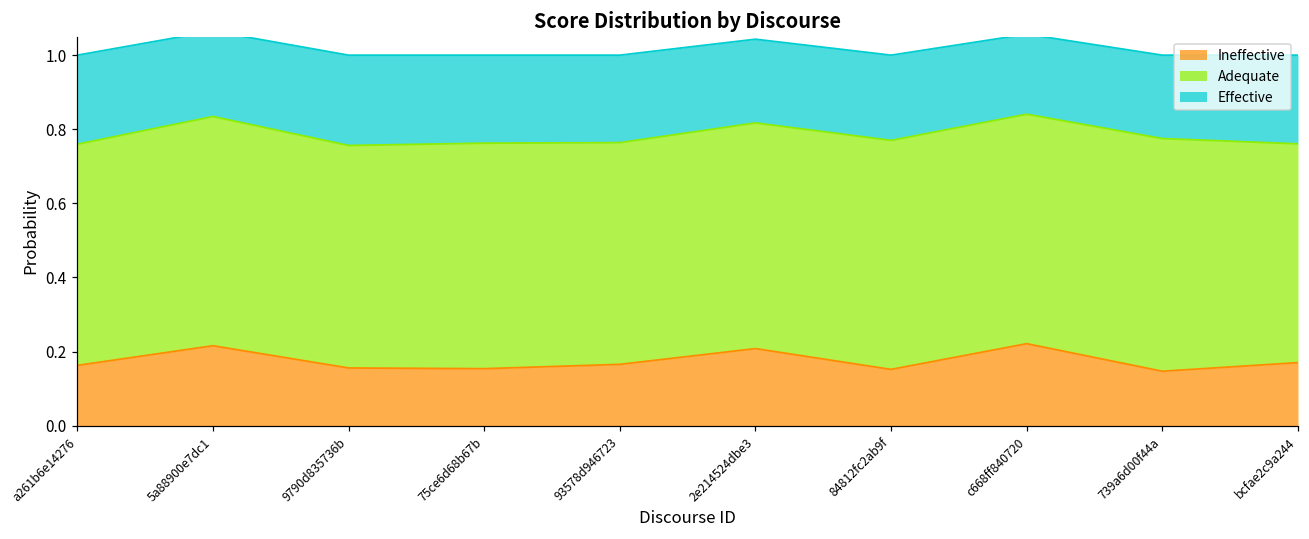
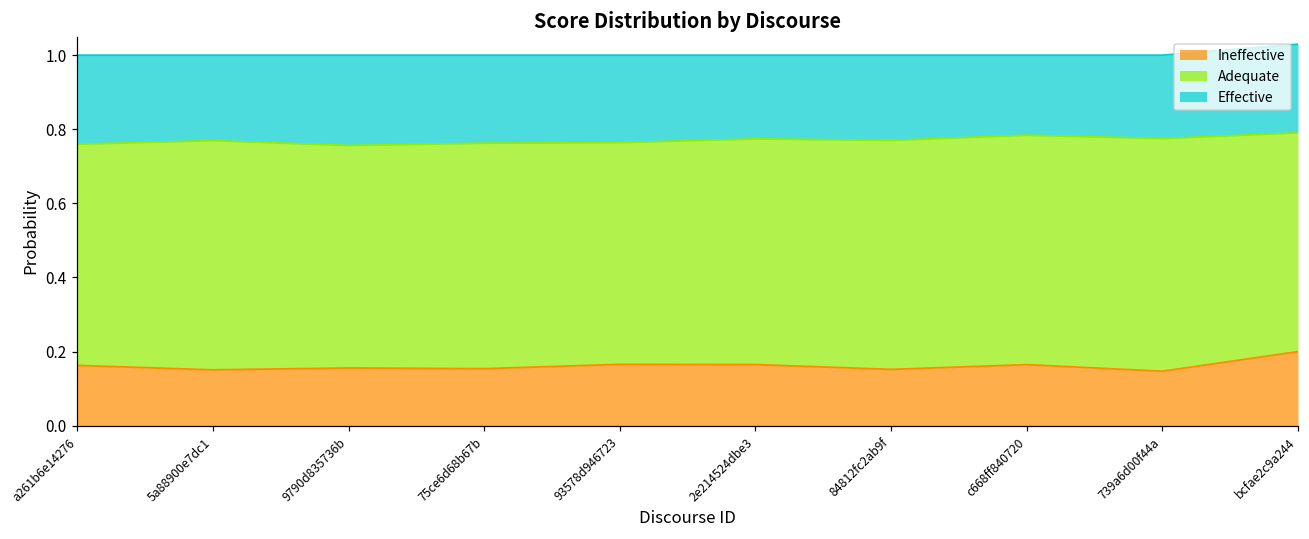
Ineffective, 5a88900e7dc1: 0.22 -> 0.15
Ineffective, 2e214524dbe3: 0.21 -> 0.16
Ineffective, c668ff840720: 0.22 -> 0.16
Ineffective, bcfae2c9a244: 0.17 -> 0.20
